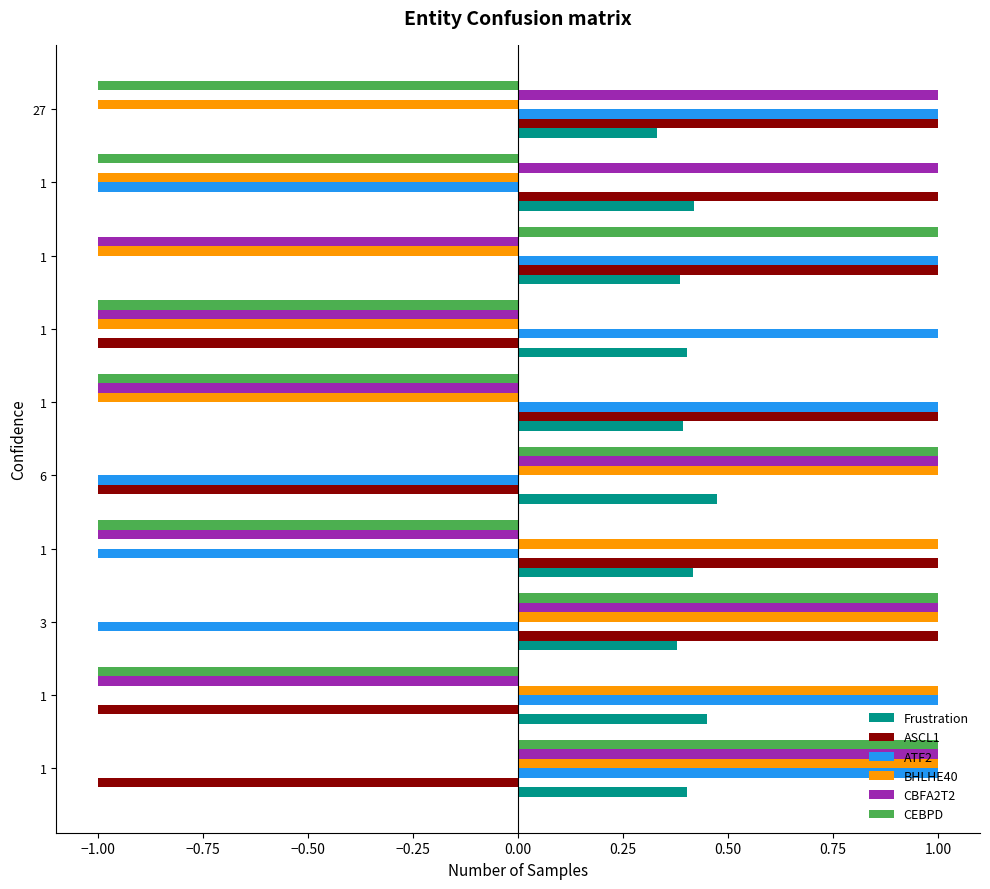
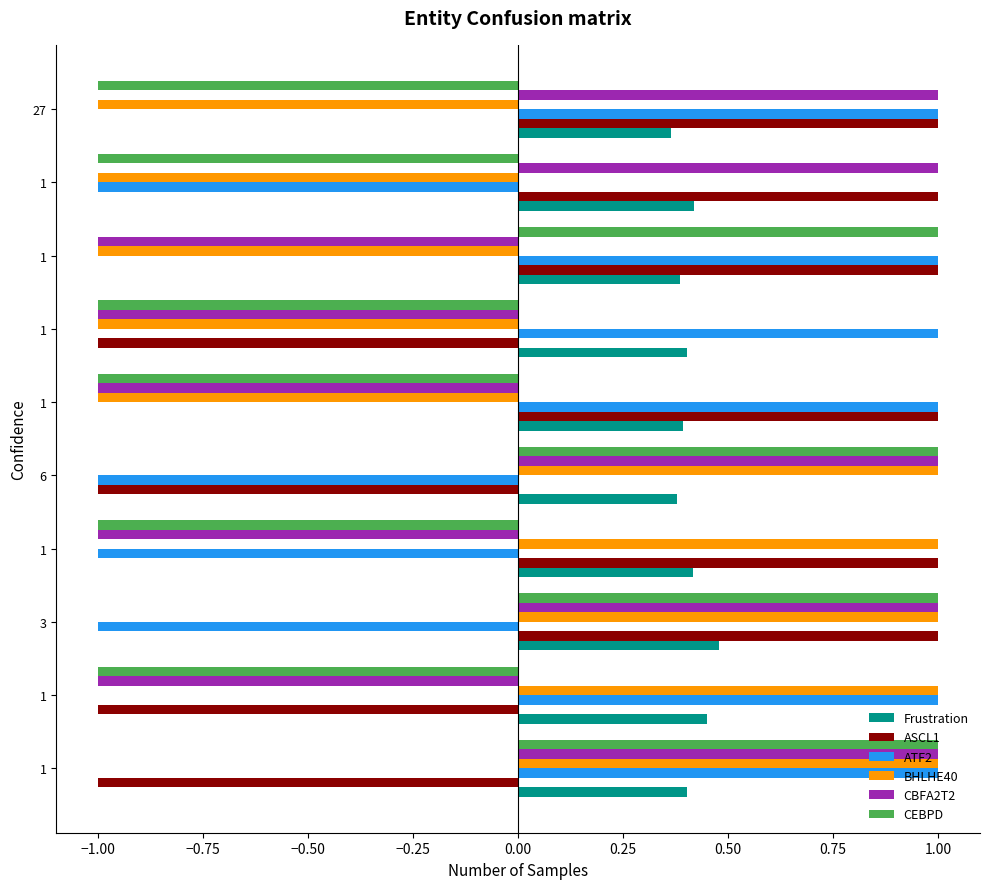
Frustration, 27: 0.33 -> 0.36
Frustration, 6: 0.47 -> 0.38
Frustration, 3: 0.38 -> 0.48
